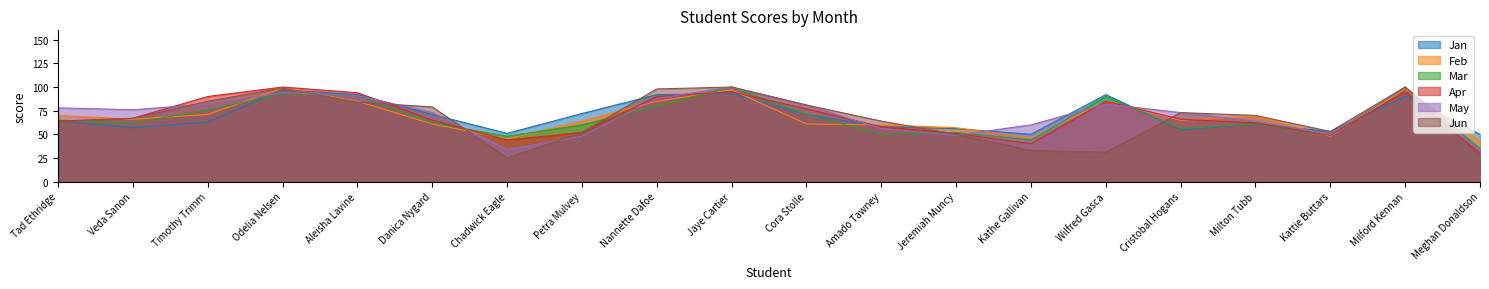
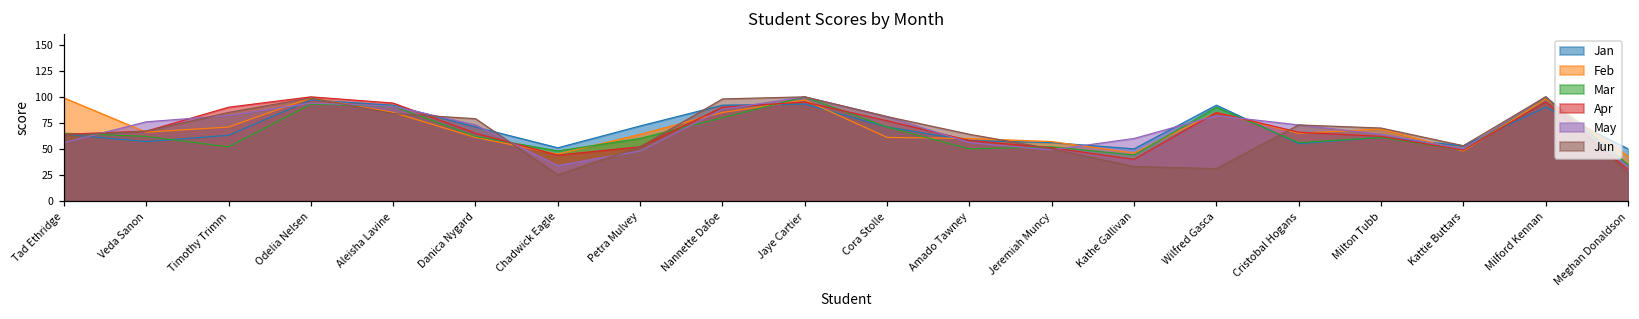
Feb, Tad Ethridge: 70 -> 100
May, Tad Ethridge: 80 -> 60
Mar, Timothy Trimm: 80 -> 50
